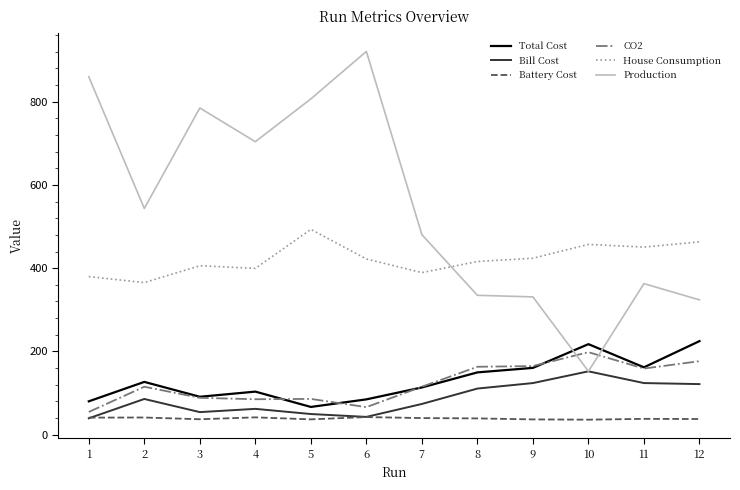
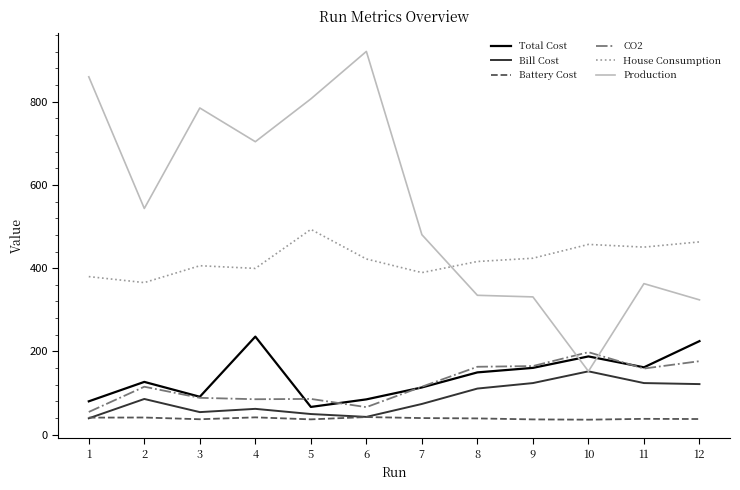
Total Cost, 4: 100 -> 240
Total Cost, 10: 220 -> 190
